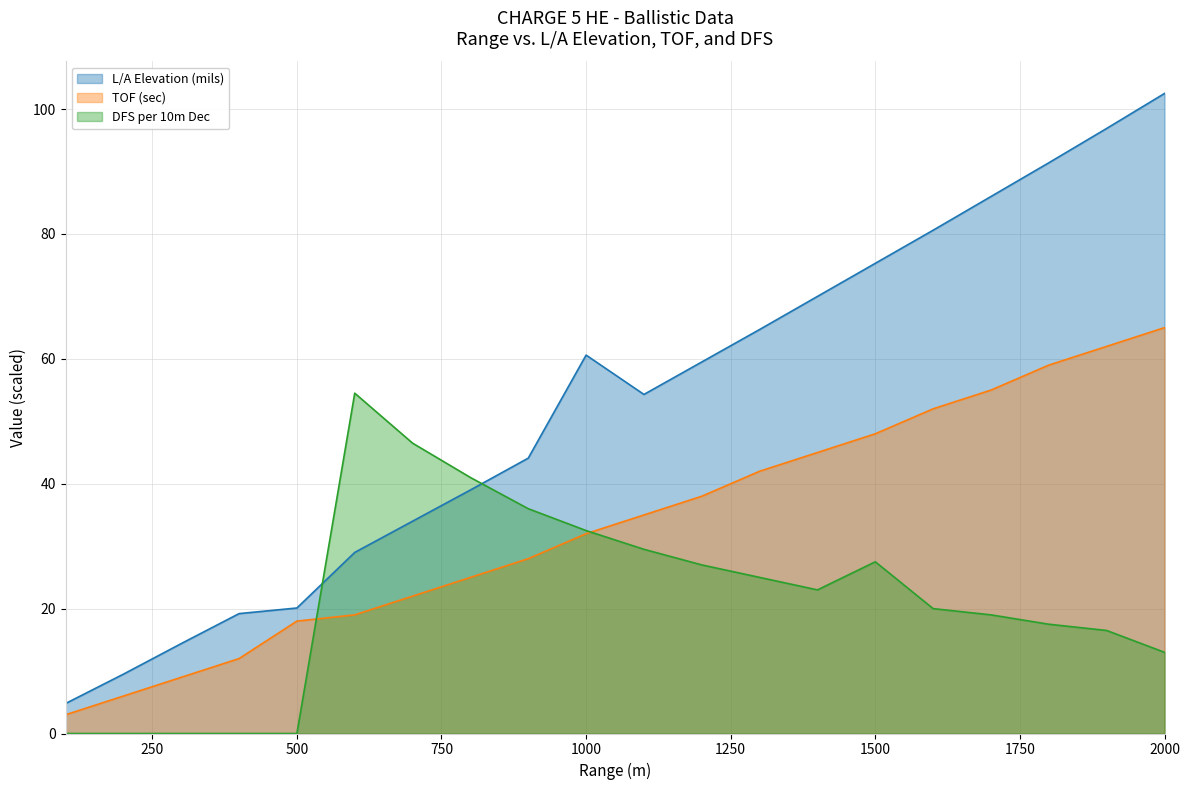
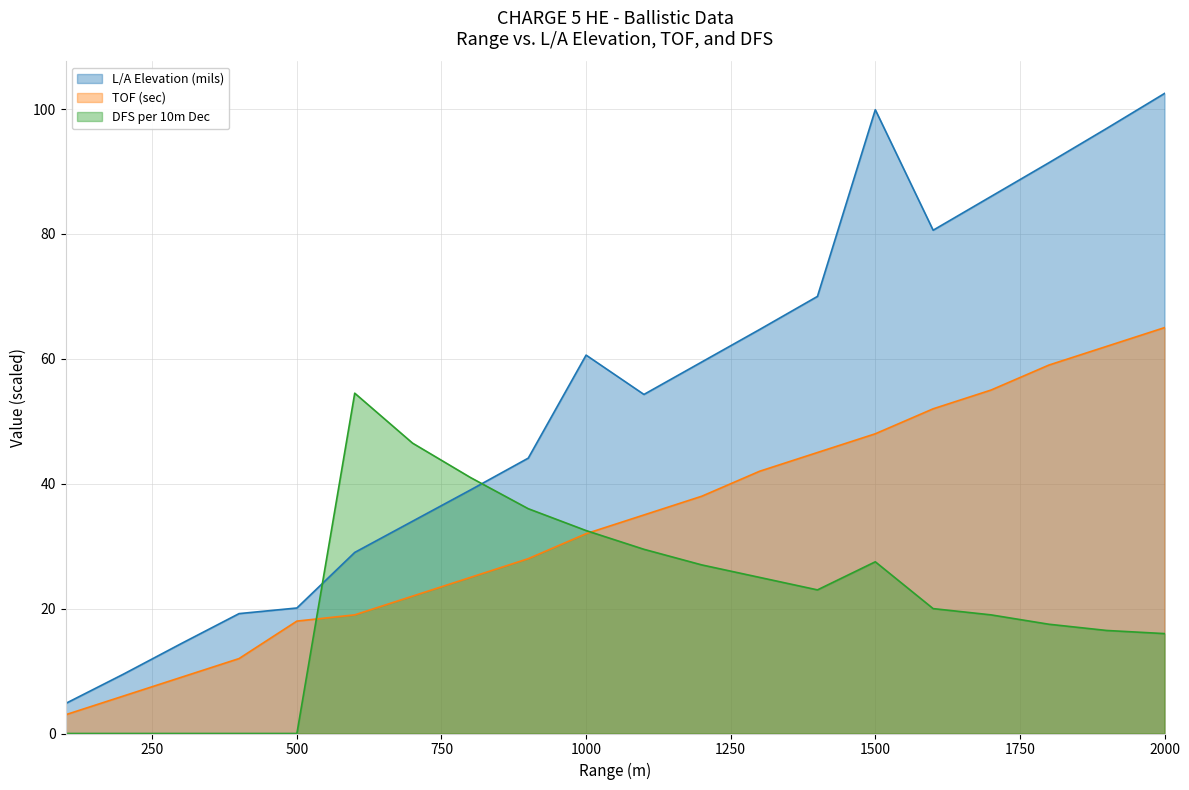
L/A Elevation (mils), 1500: 75 -> 100
DFS per 10m Dec, 2000: 13 -> 16
